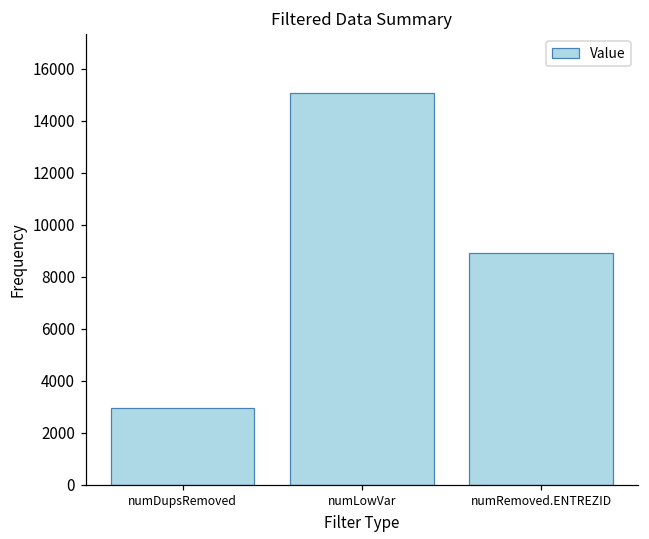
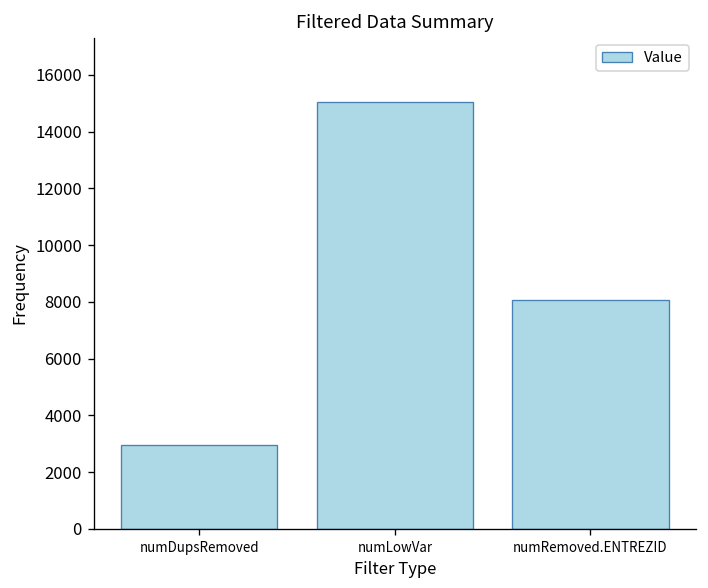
numRemoved.ENTREZID: 8900 -> 8100
